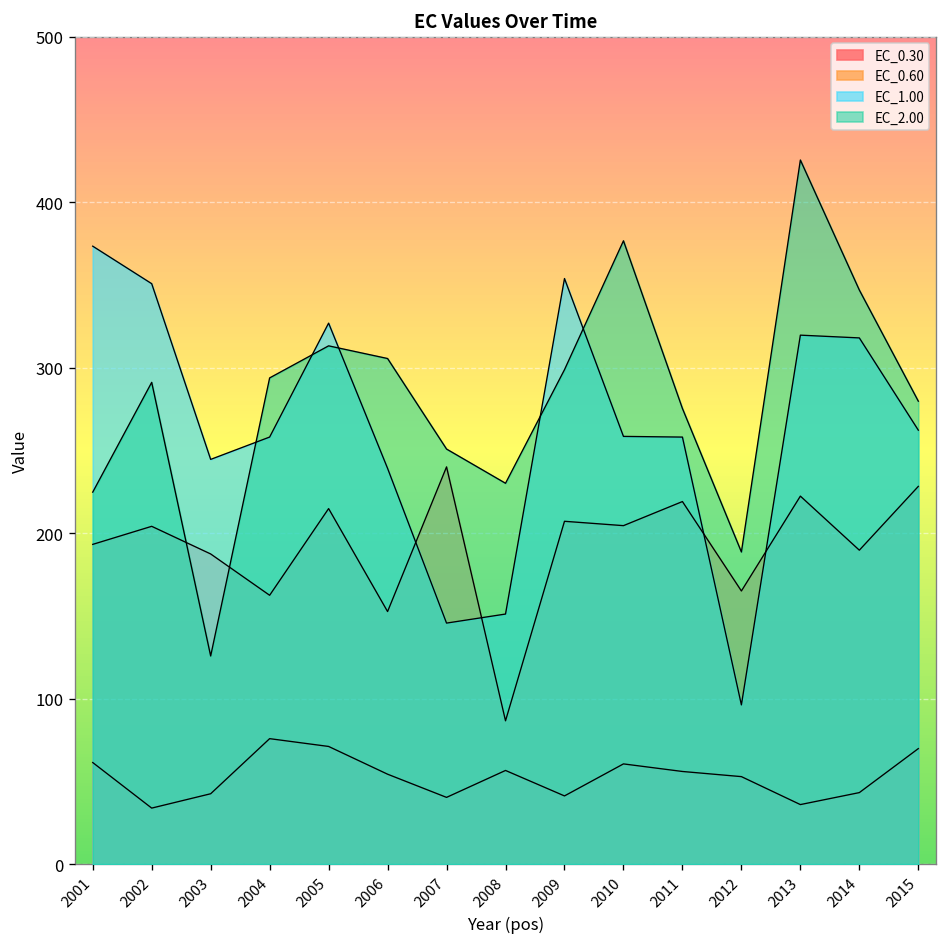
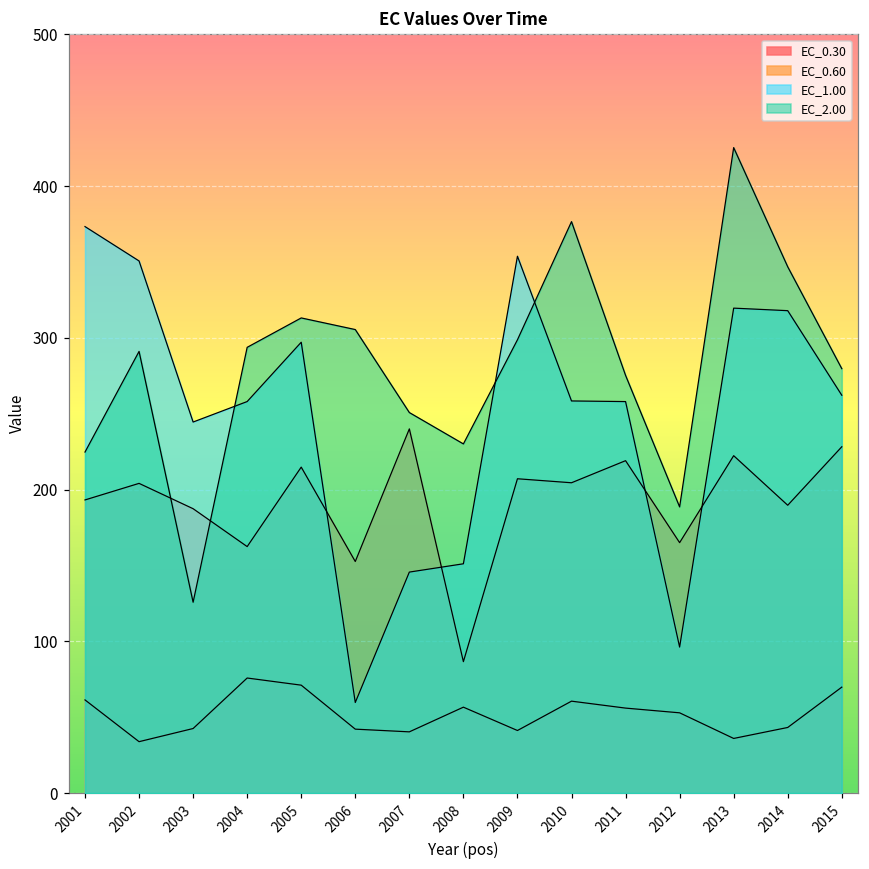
EC_1.00, 2005: 327 -> 297
EC_0.30, 2006: 54 -> 42
EC_1.00, 2006: 239 -> 60
